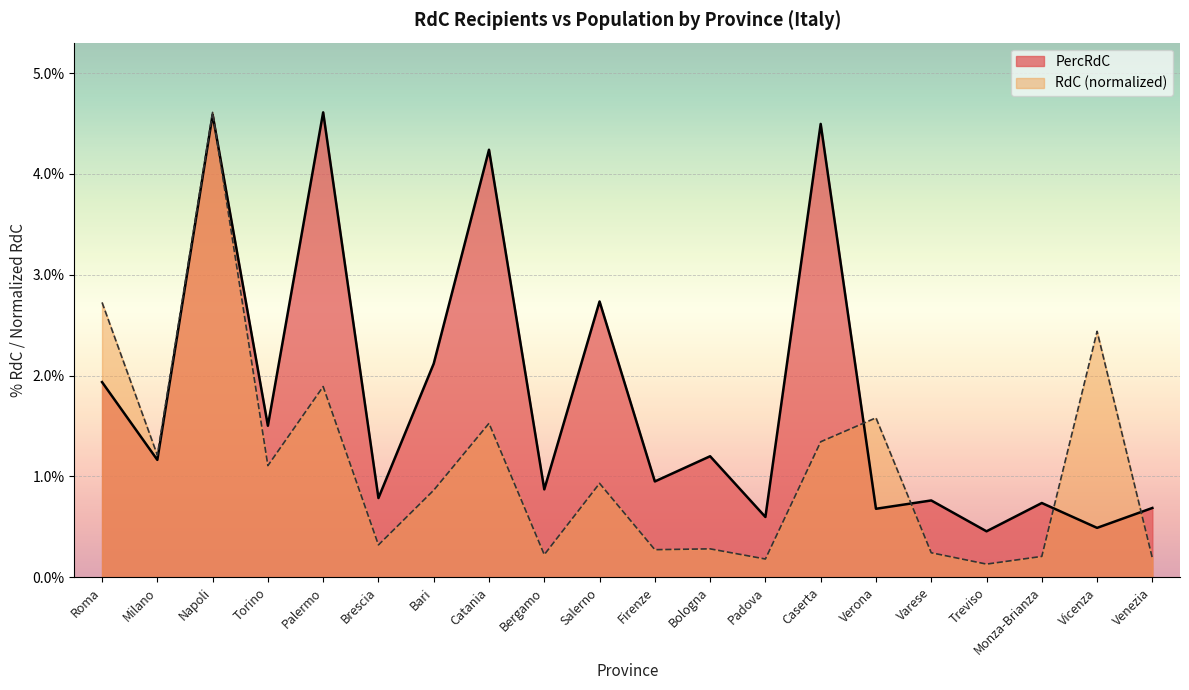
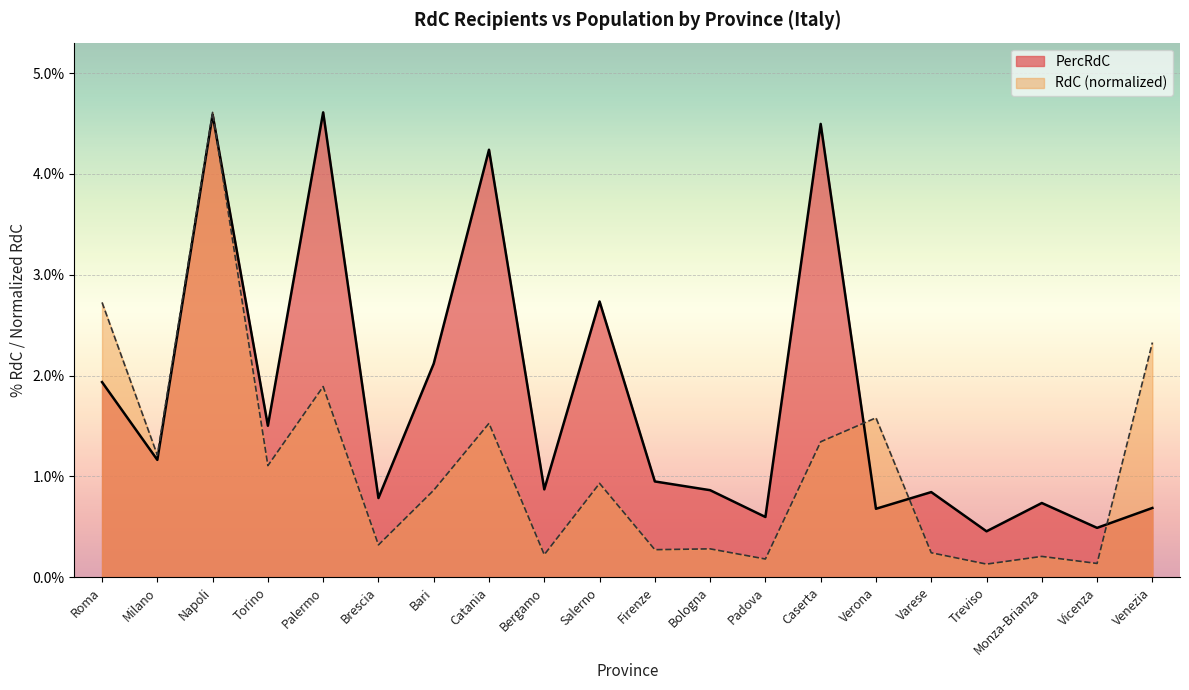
PercRdC, Bologna: 1.20% -> 0.86%
PercRdC, Varese: 0.76% -> 0.84%
RdC (normalized), Vicenza: 2.44% -> 0.14%
RdC (normalized), Venezia: 0.19% -> 2.33%
